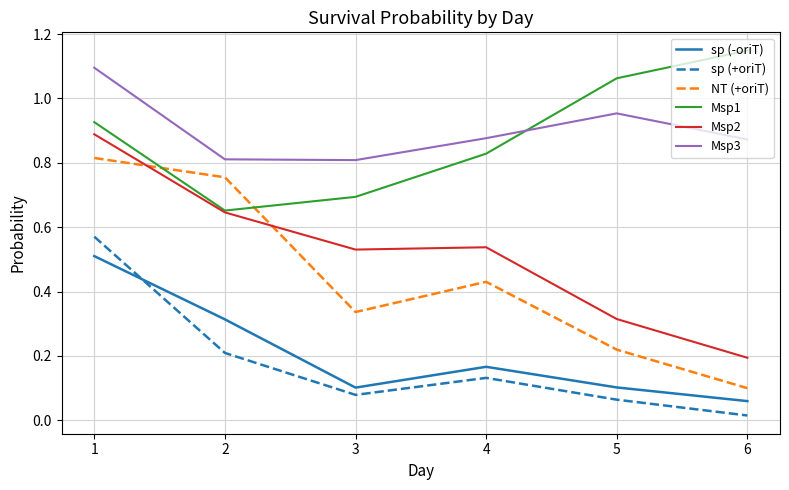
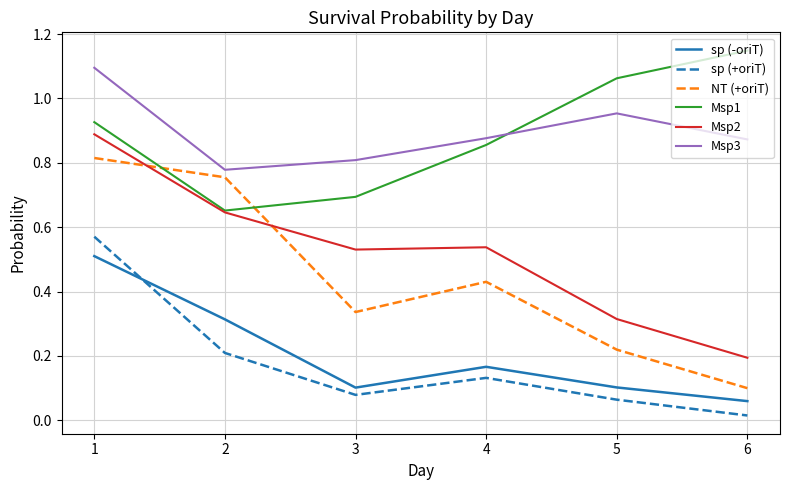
Msp3, 2: 0.81 -> 0.78
Msp1, 4: 0.83 -> 0.86
